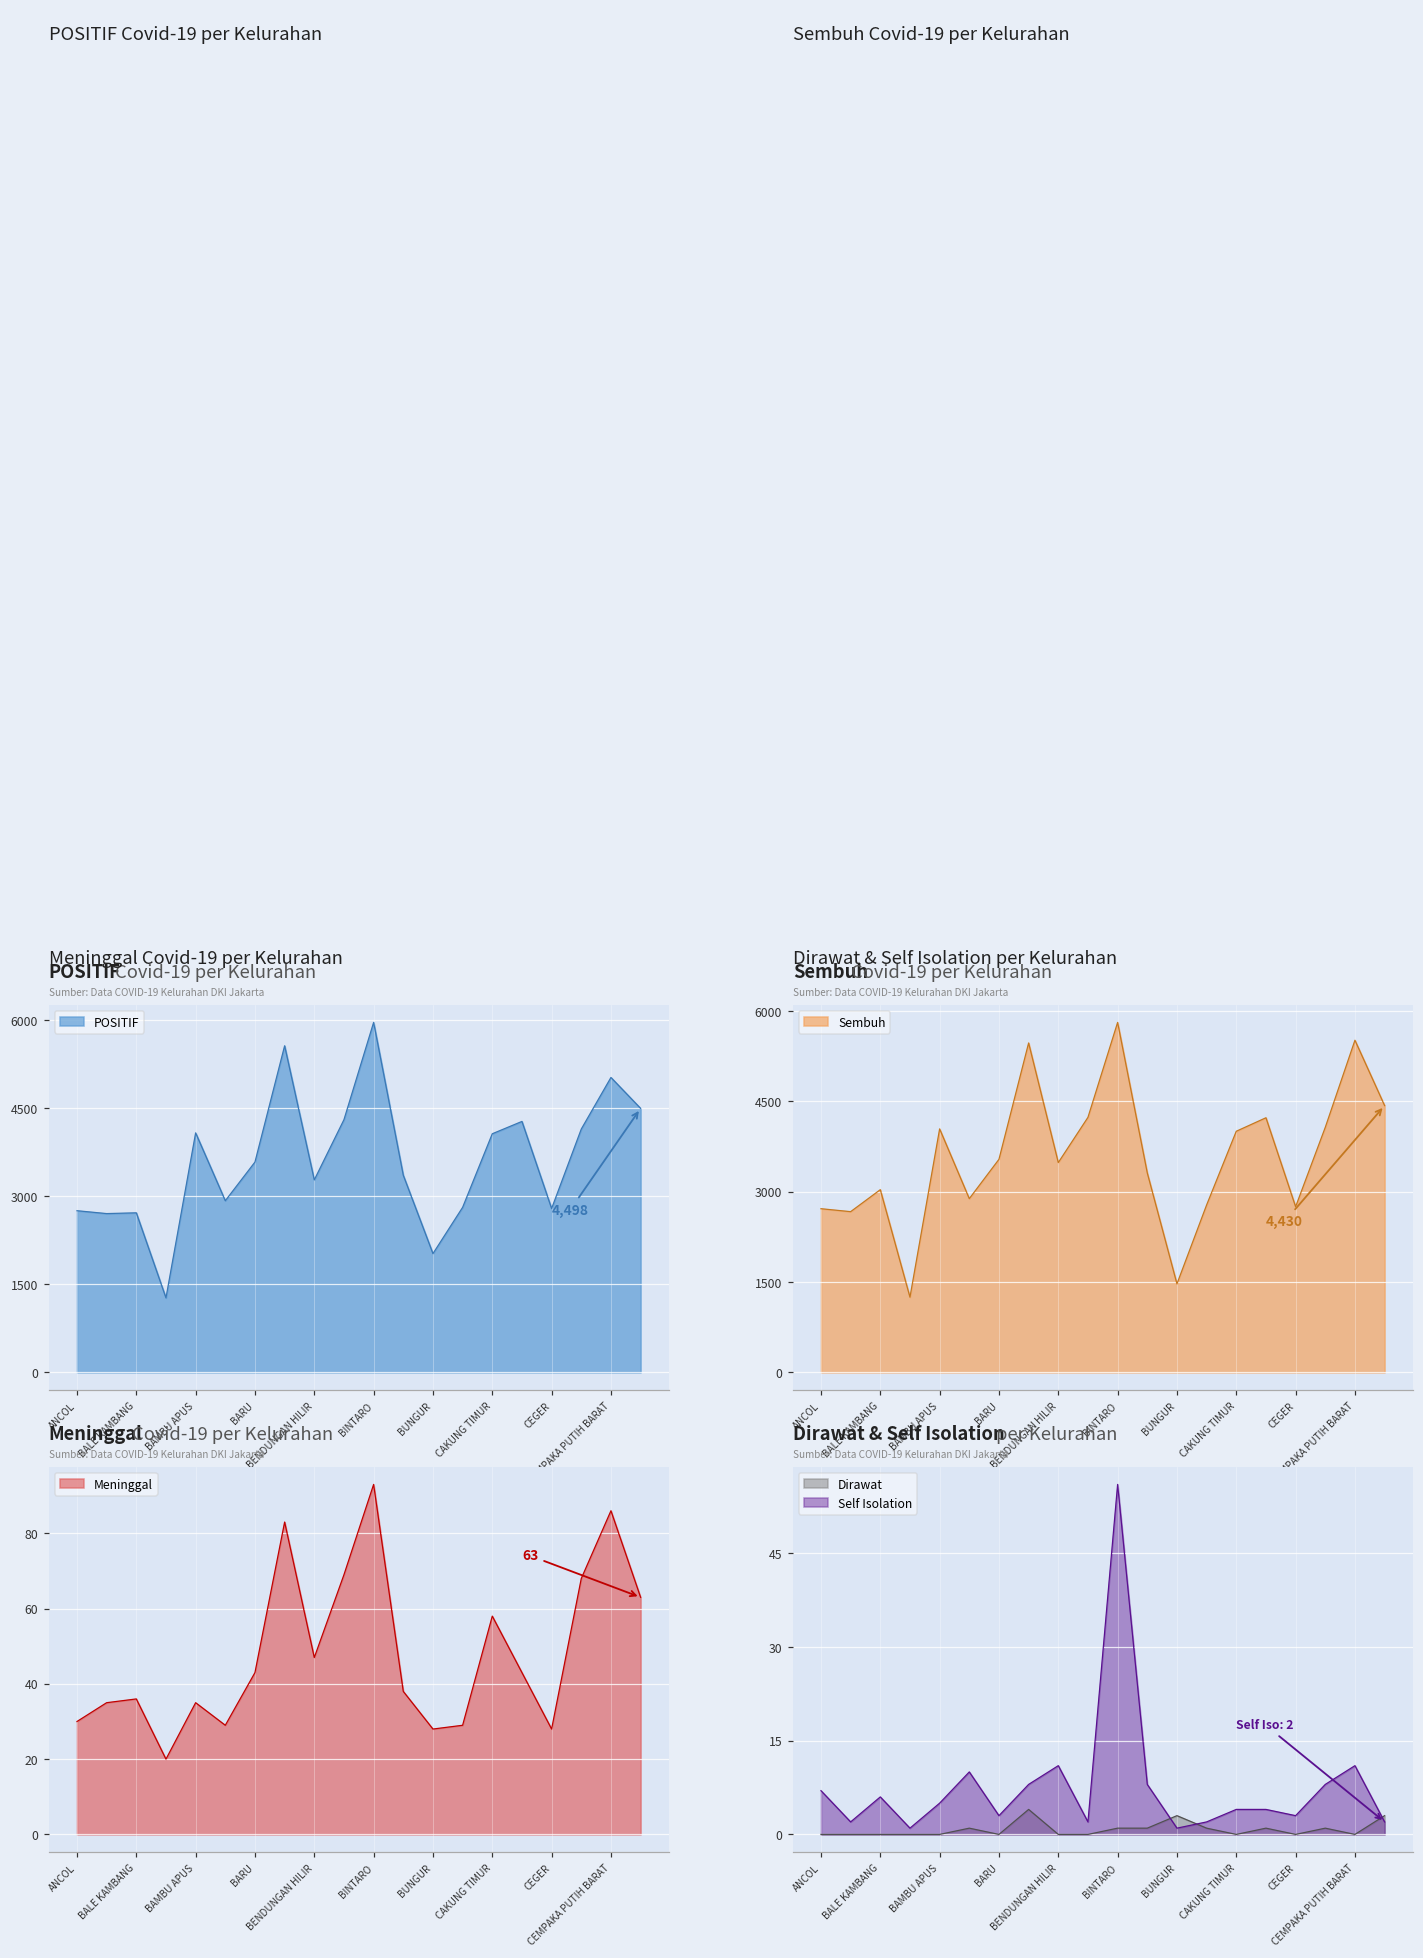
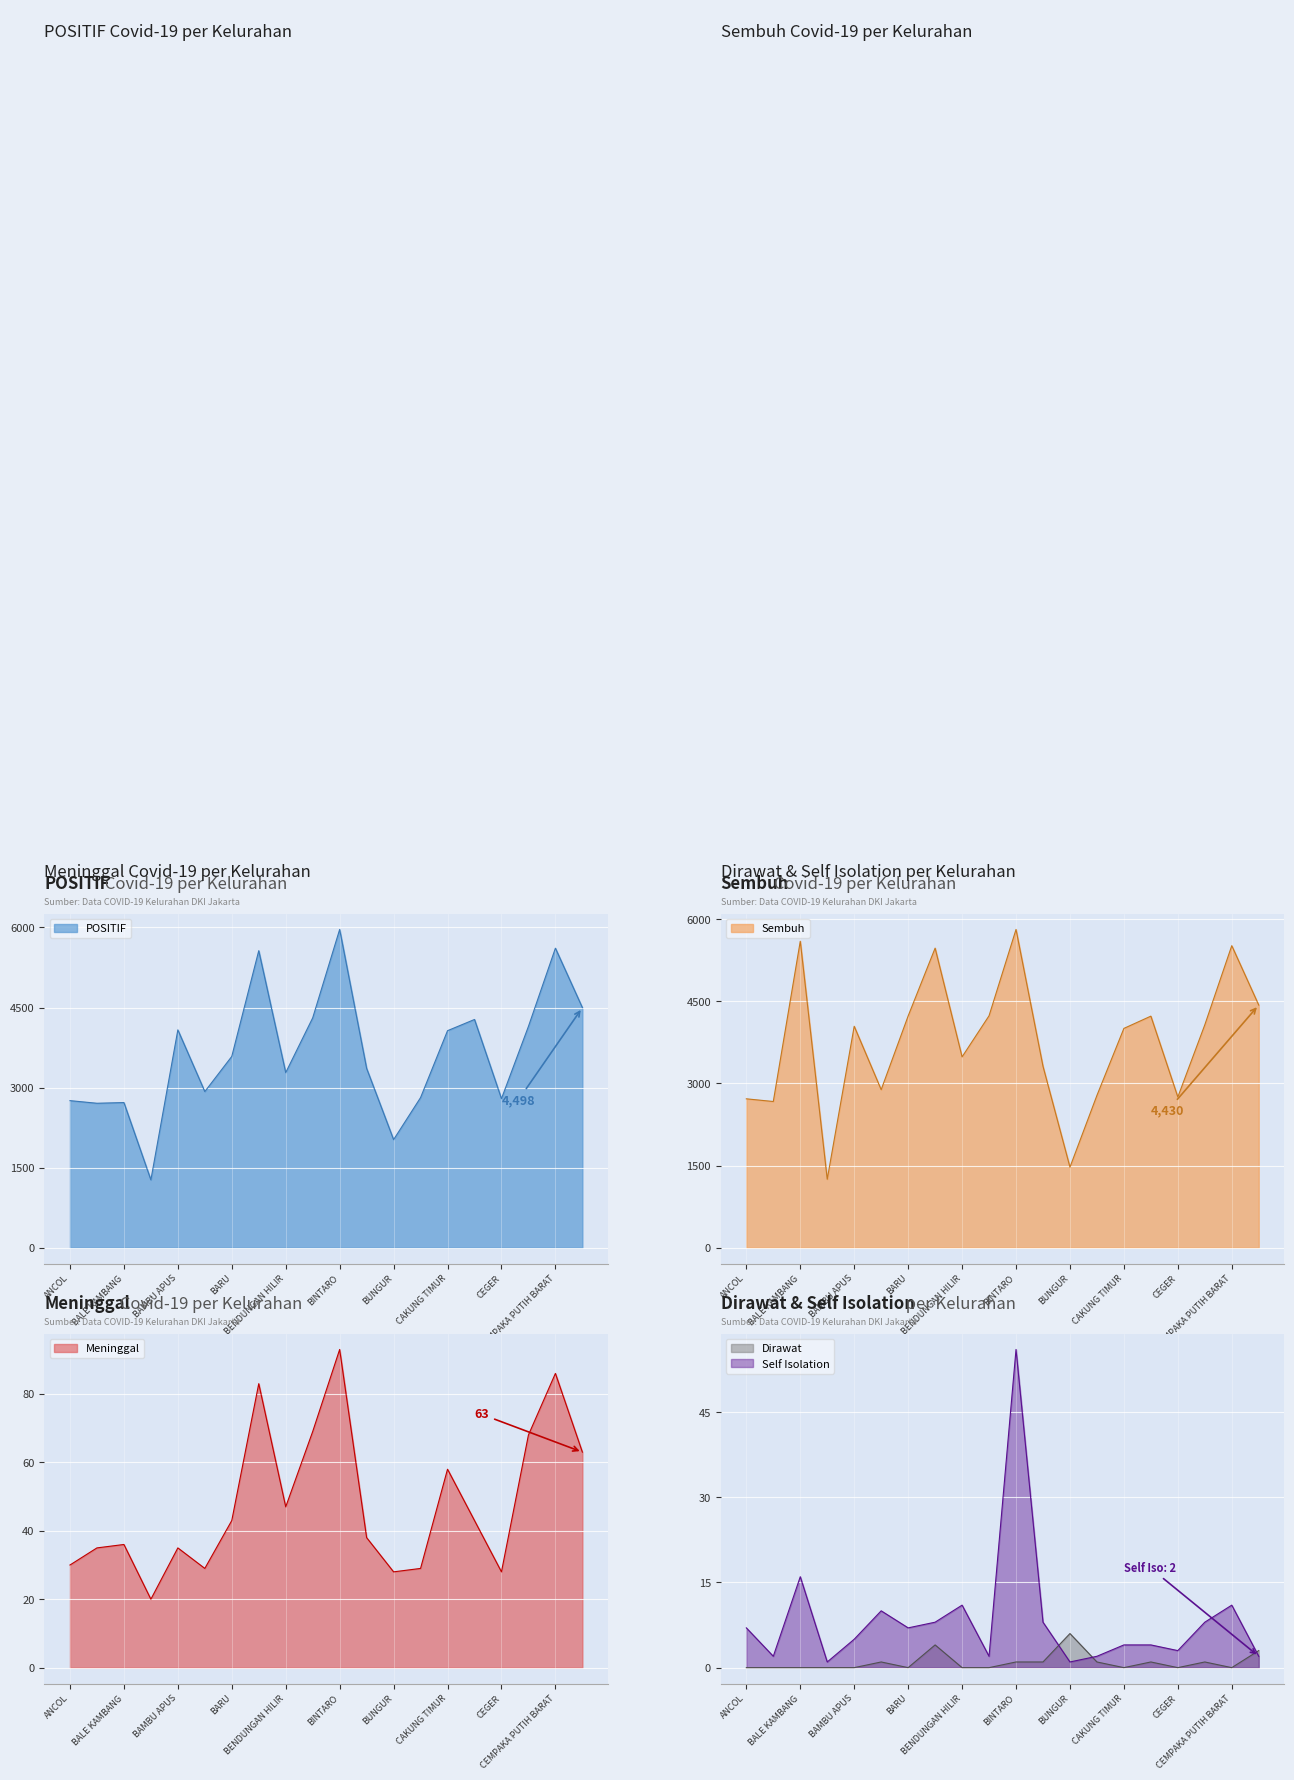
POSITIF Covid-19 per Kelurahan, CEMPAKA PUTIH BARAT: 5000 -> 5600
Sembuh Covid-19 per Kelurahan, BALE KAMBANG: 3000 -> 5600
Sembuh Covid-19 per Kelurahan, BARU: 3500 -> 4200
Dirawat & Self Isolation per Kelurahan, Self Isolation, BALE KAMBANG: 6 -> 16
Dirawat & Self Isolation per Kelurahan, Self Isolation, BARU: 3 -> 7
Dirawat & Self Isolation per Kelurahan, Dirawat, BUNGUR: 3 -> 6
